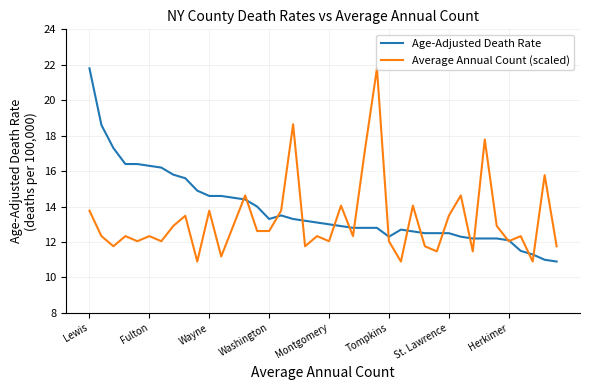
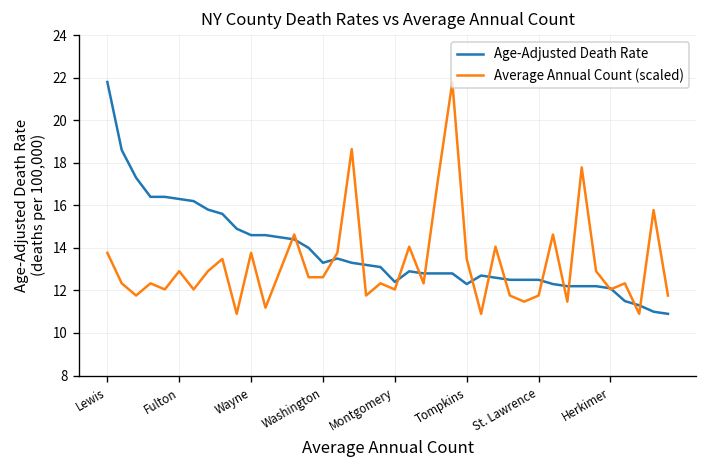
Average Annual Count (scaled), Fulton: 12.3 -> 12.9
Age-Adjusted Death Rate, Montgomery: 13.0 -> 12.4
Average Annual Count (scaled), Tompkins: 12.0 -> 13.5
Average Annual Count (scaled), St. Lawrence: 13.5 -> 11.8
